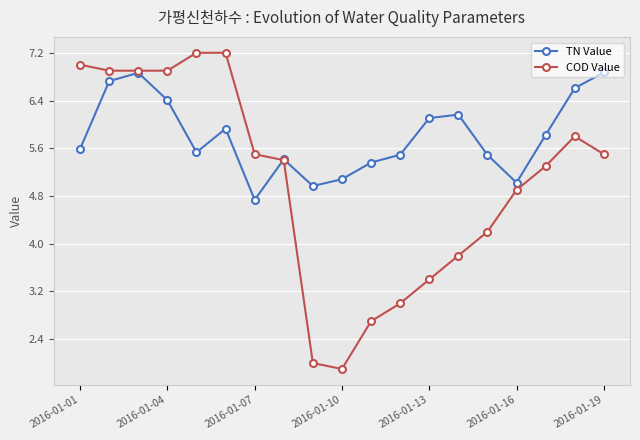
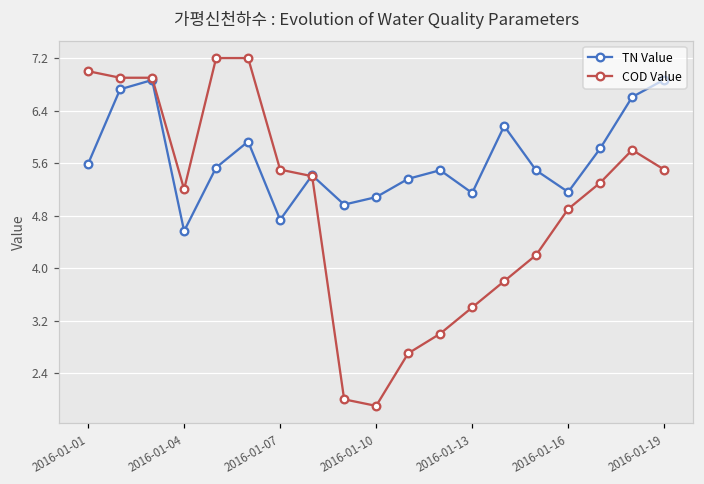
TN Value, 2016-01-04: 6.4 -> 4.6
COD Value, 2016-01-04: 6.9 -> 5.2
TN Value, 2016-01-13: 6.1 -> 5.1
TN Value, 2016-01-16: 5.0 -> 5.2
